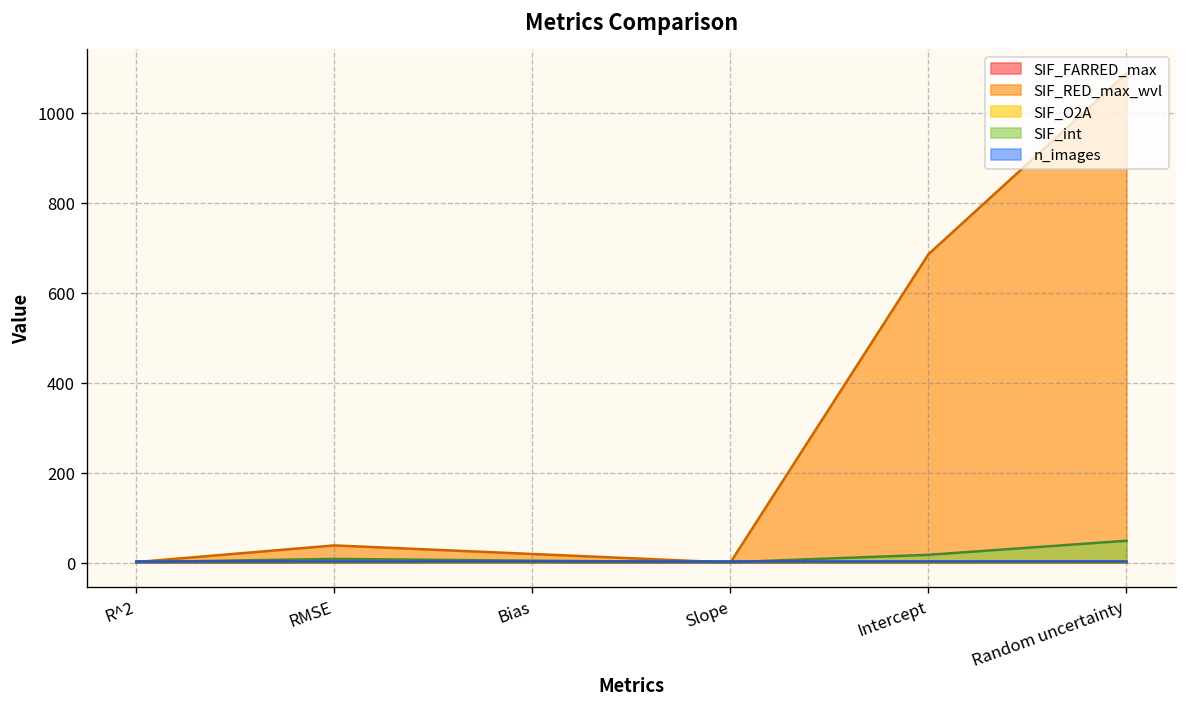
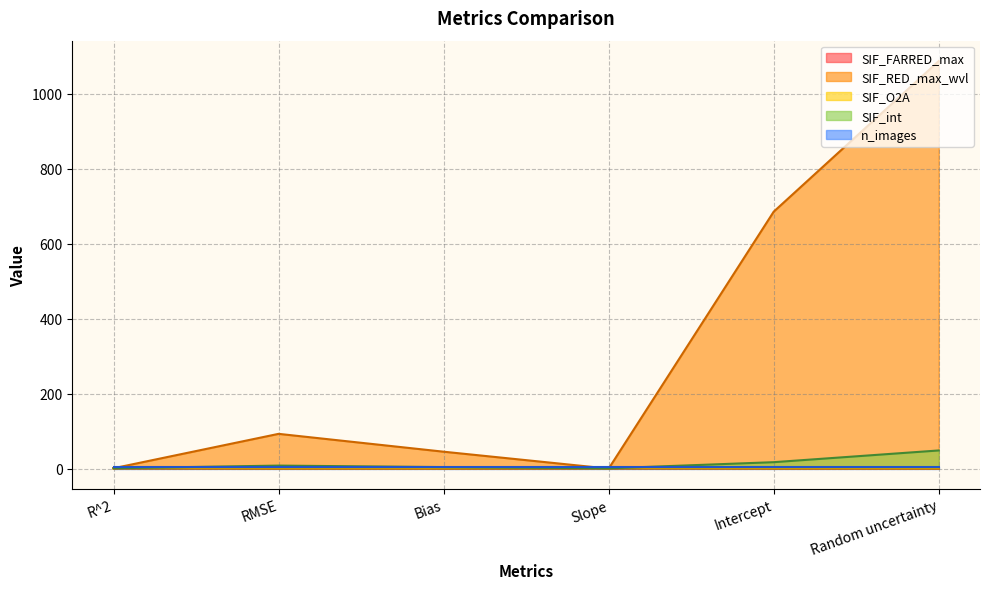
SIF_RED_max_wvl, RMSE: 40 -> 90
SIF_RED_max_wvl, Bias: 20 -> 50
